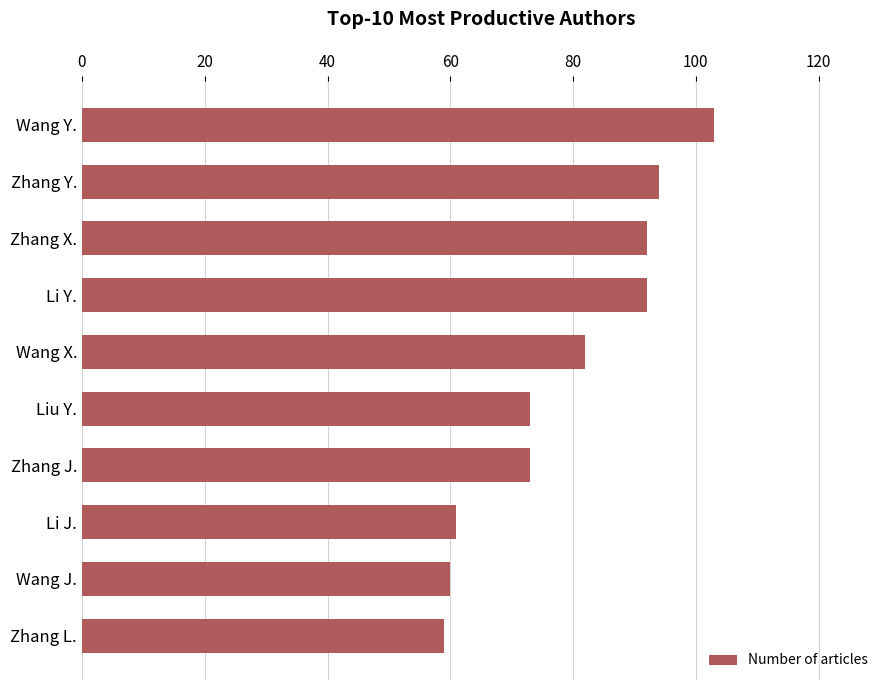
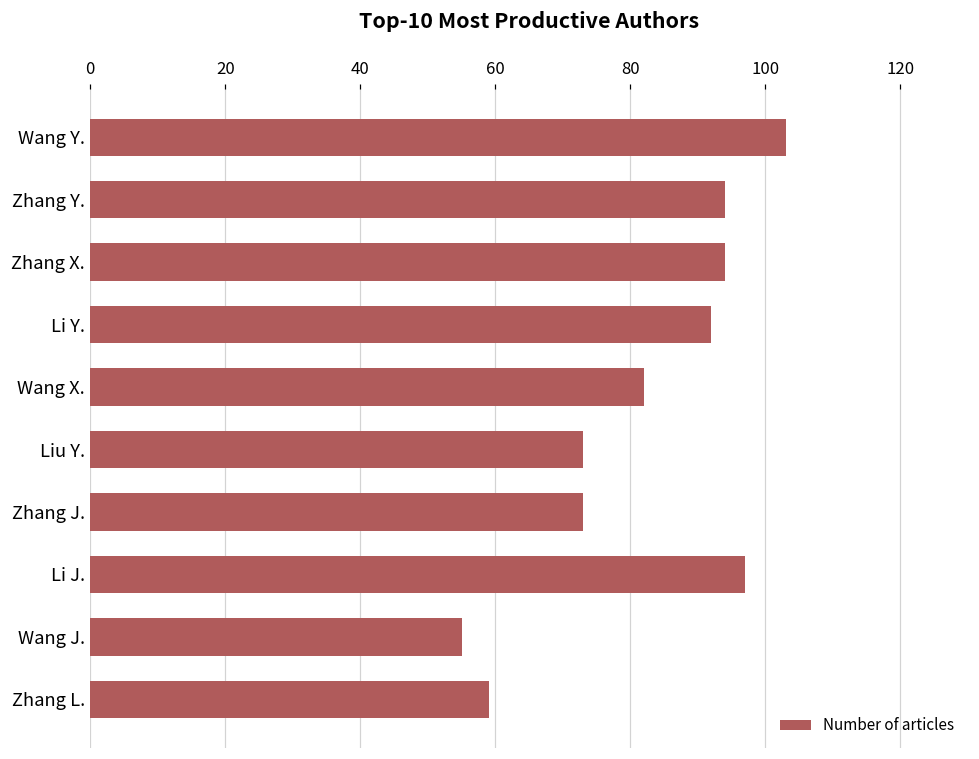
Zhang X.: 92 -> 94
Li J.: 61 -> 97
Wang J.: 60 -> 55
